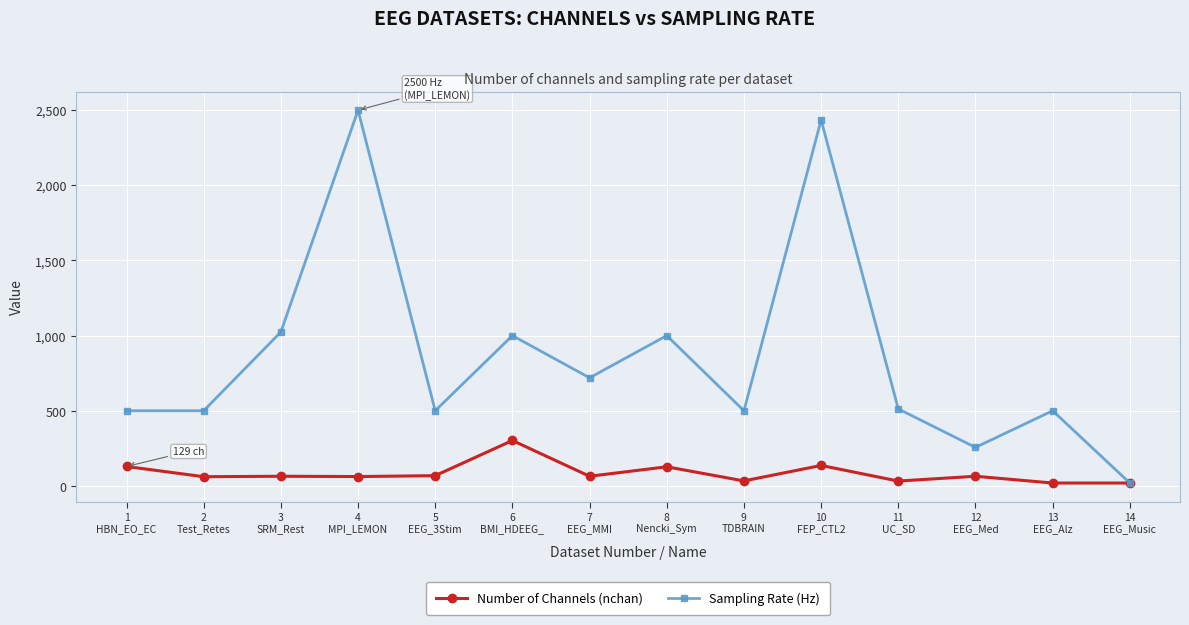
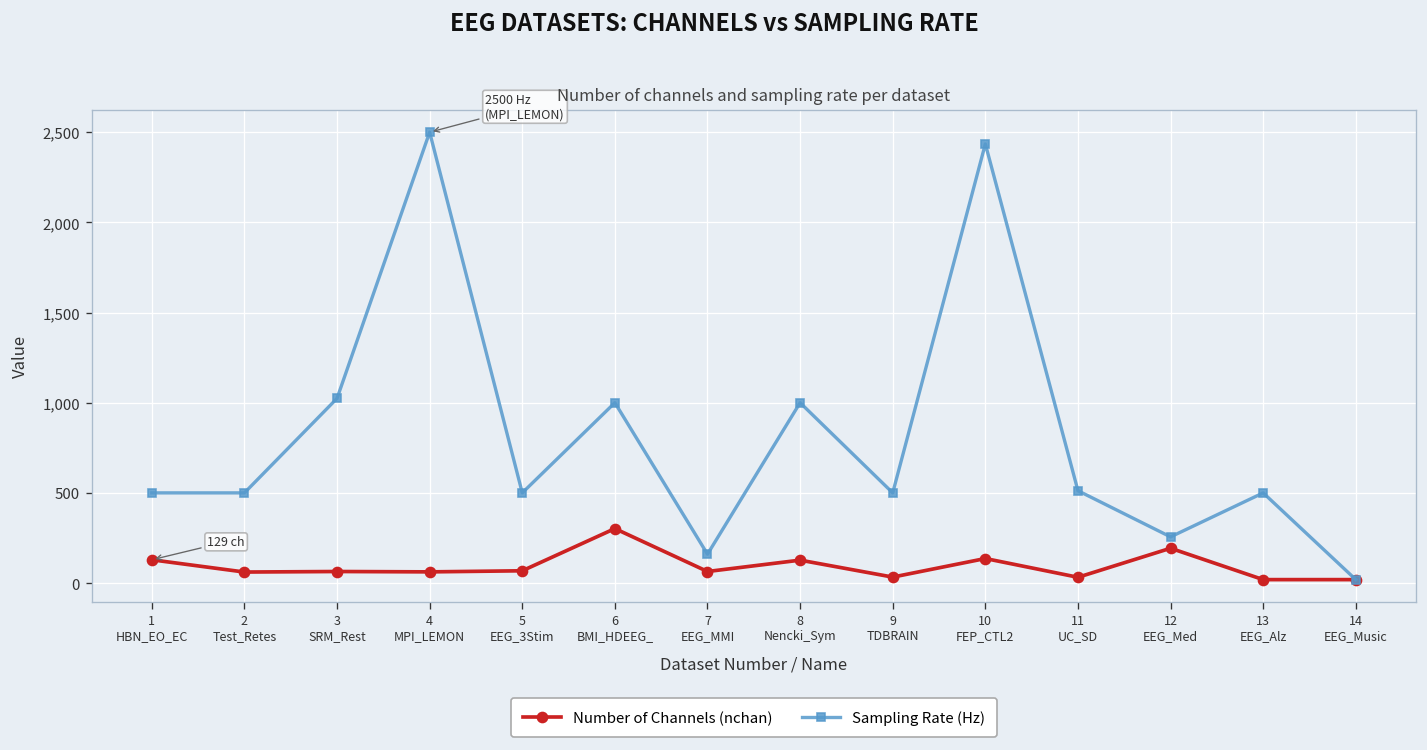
Sampling Rate (Hz), 7 EEG_MMI: 720 -> 160
Number of Channels (nchan), 12 EEG_Med: 60 -> 190
